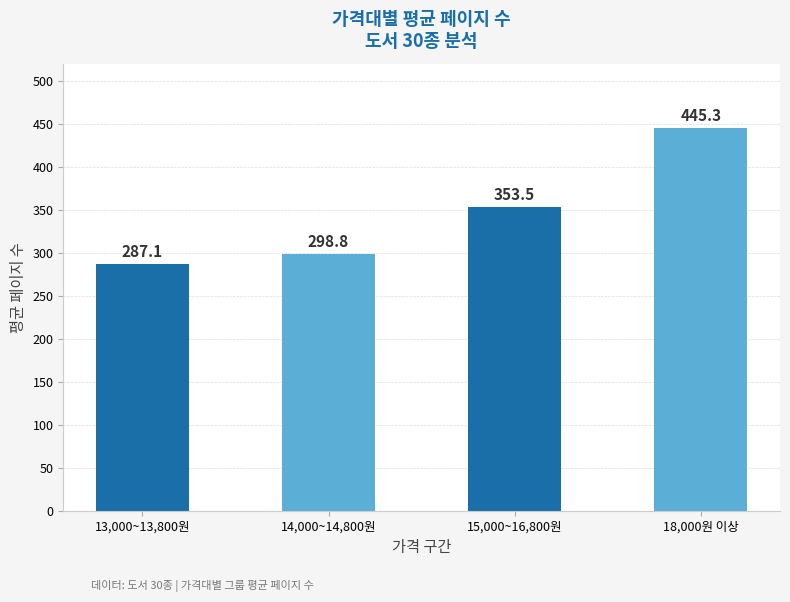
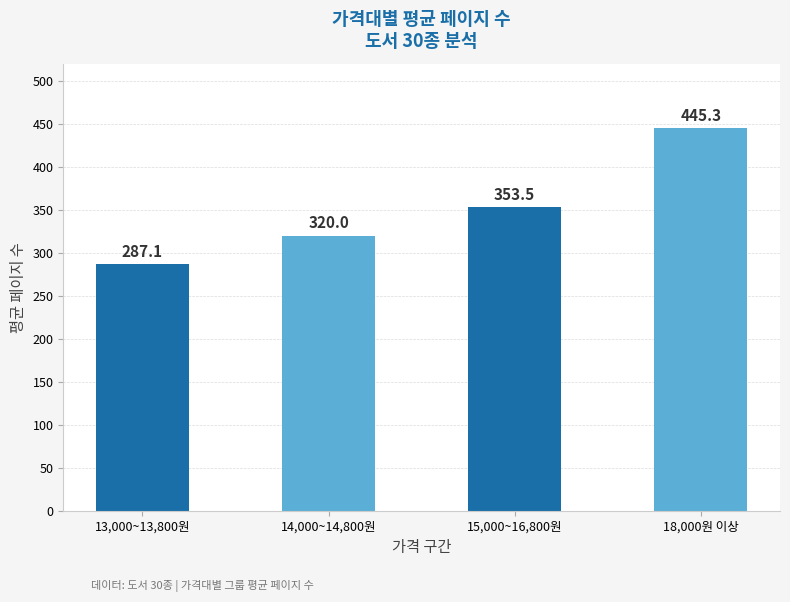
14,000~14,800원: 298.8 -> 320.0
